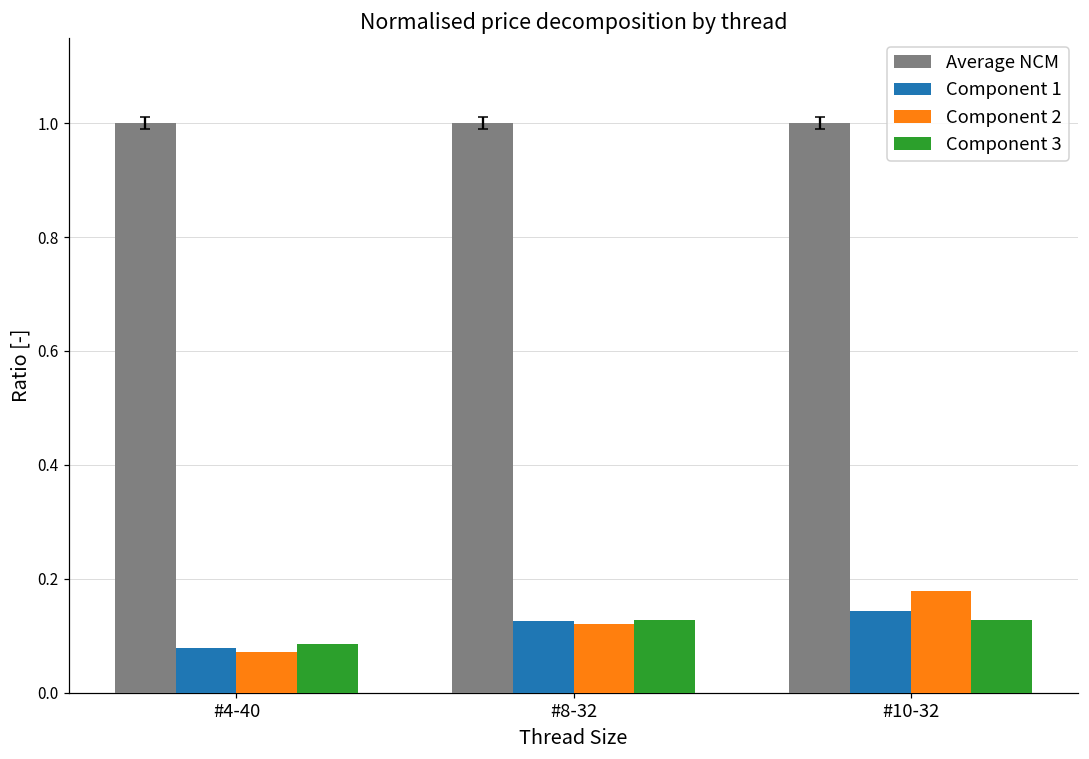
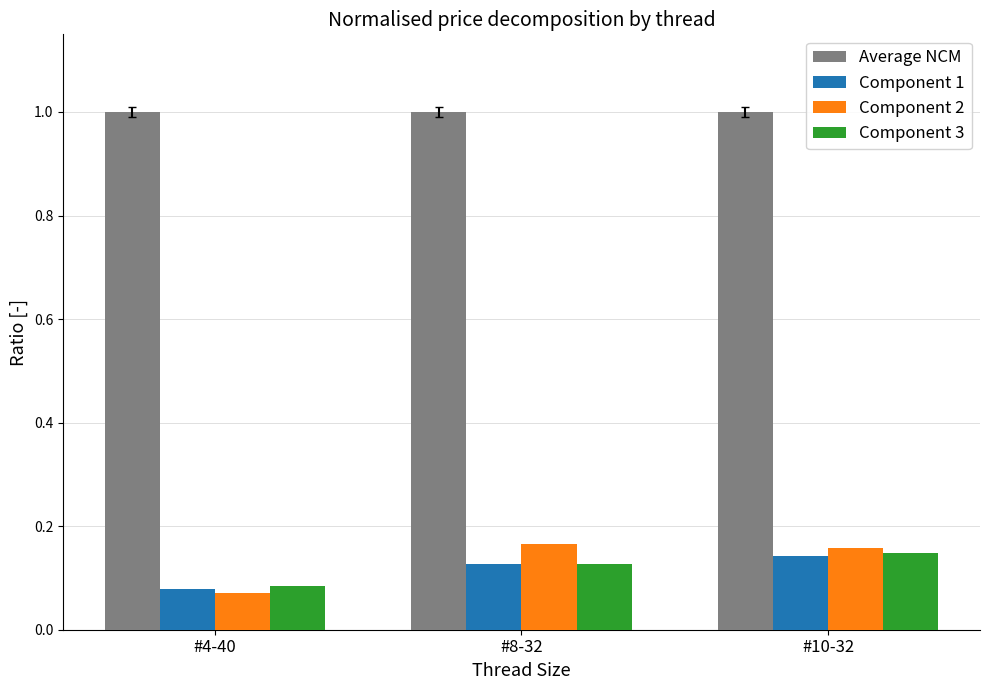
Component 2, #8-32: 0.12 -> 0.16
Component 2, #10-32: 0.18 -> 0.16
Component 3, #10-32: 0.13 -> 0.15
